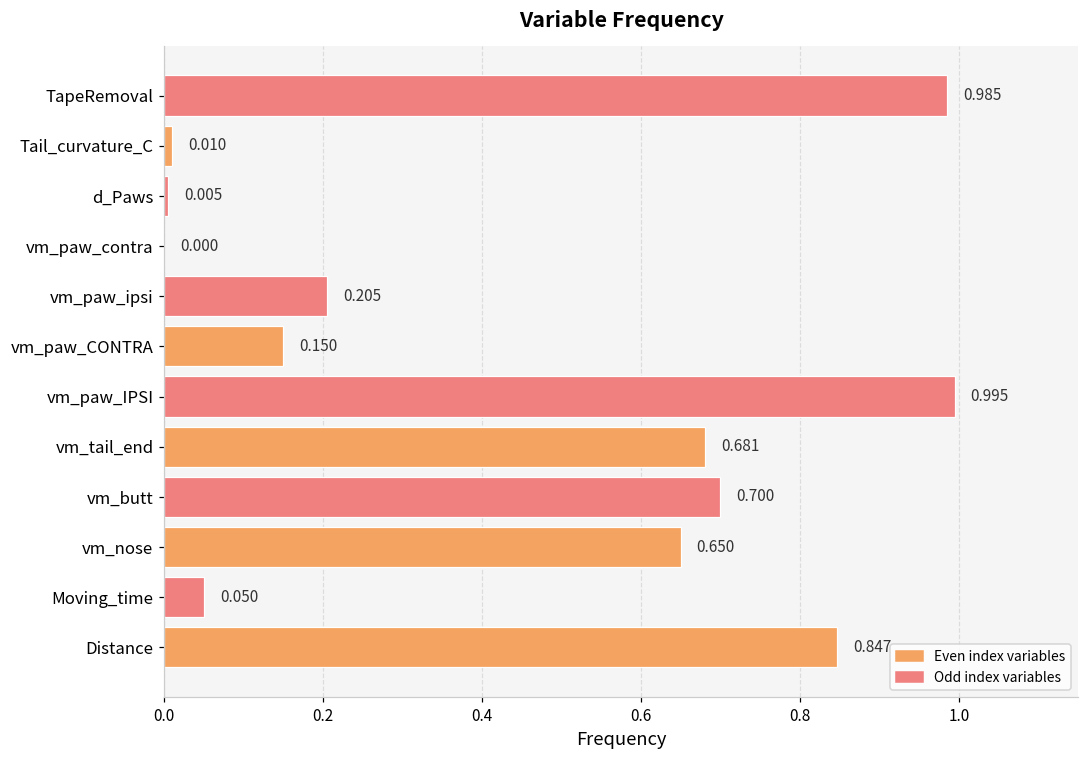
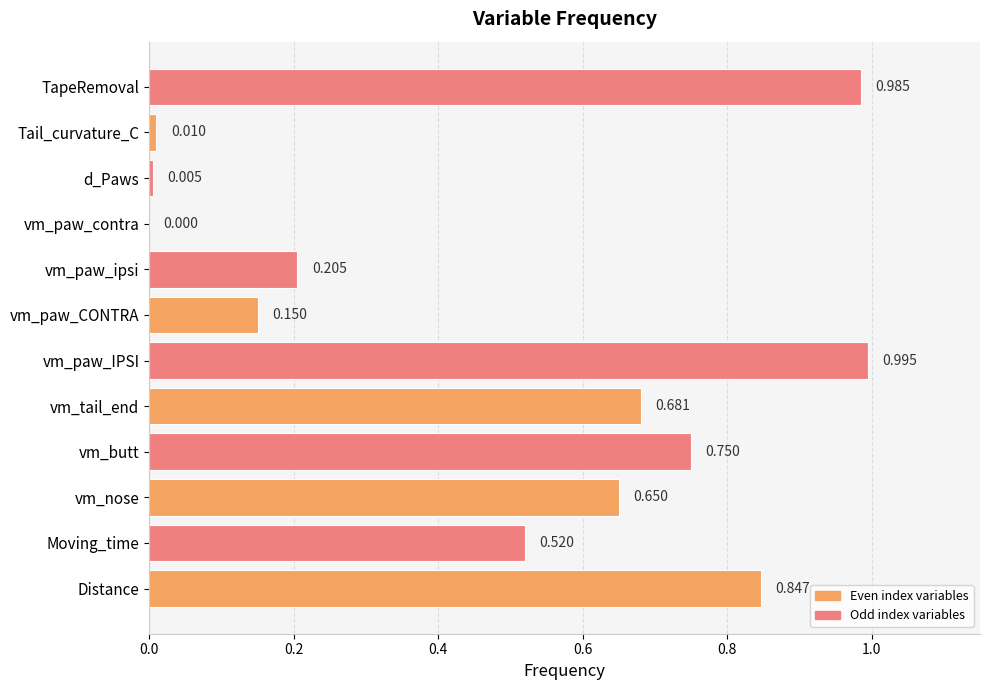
vm_butt: 0.700 -> 0.750
Moving_time: 0.050 -> 0.520
